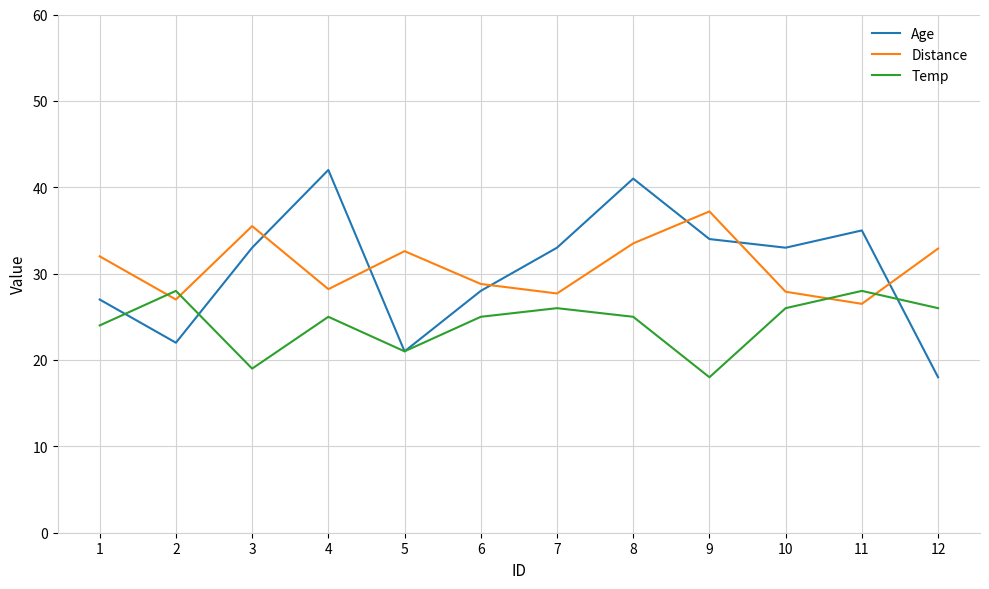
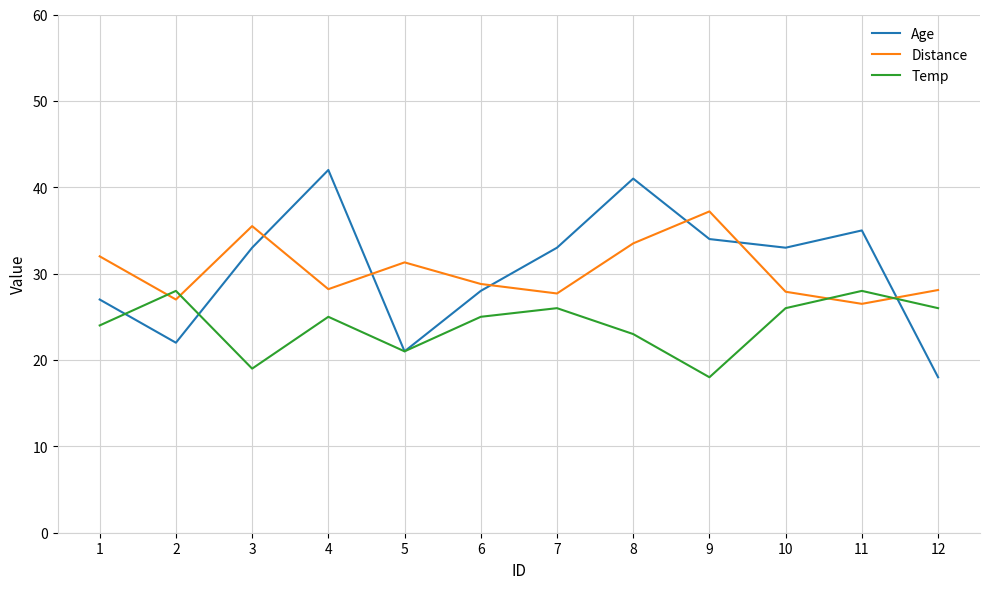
Distance, 5: 33 -> 31
Temp, 8: 25 -> 23
Distance, 12: 33 -> 28
